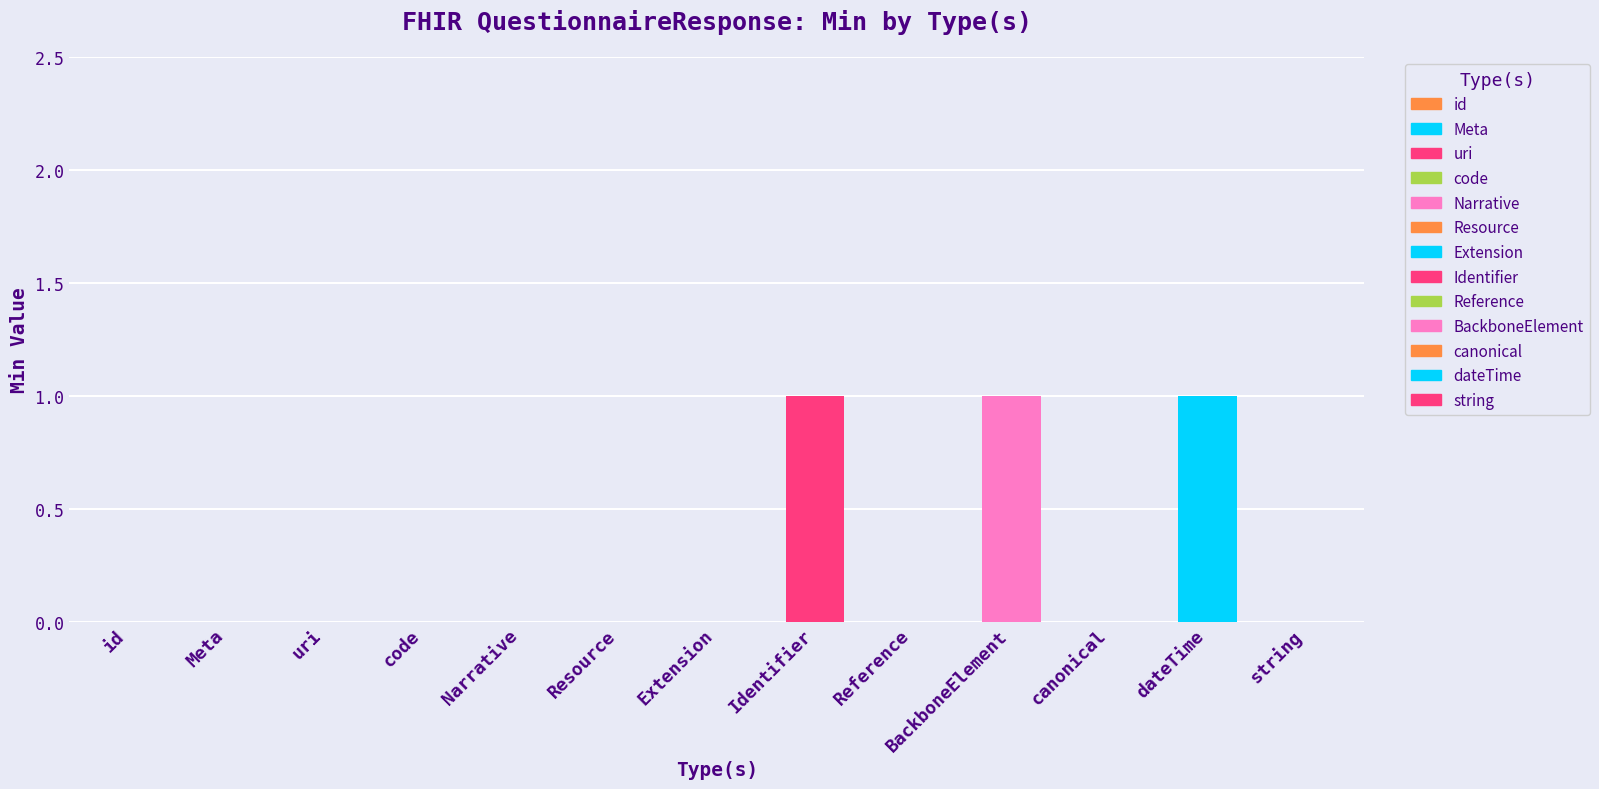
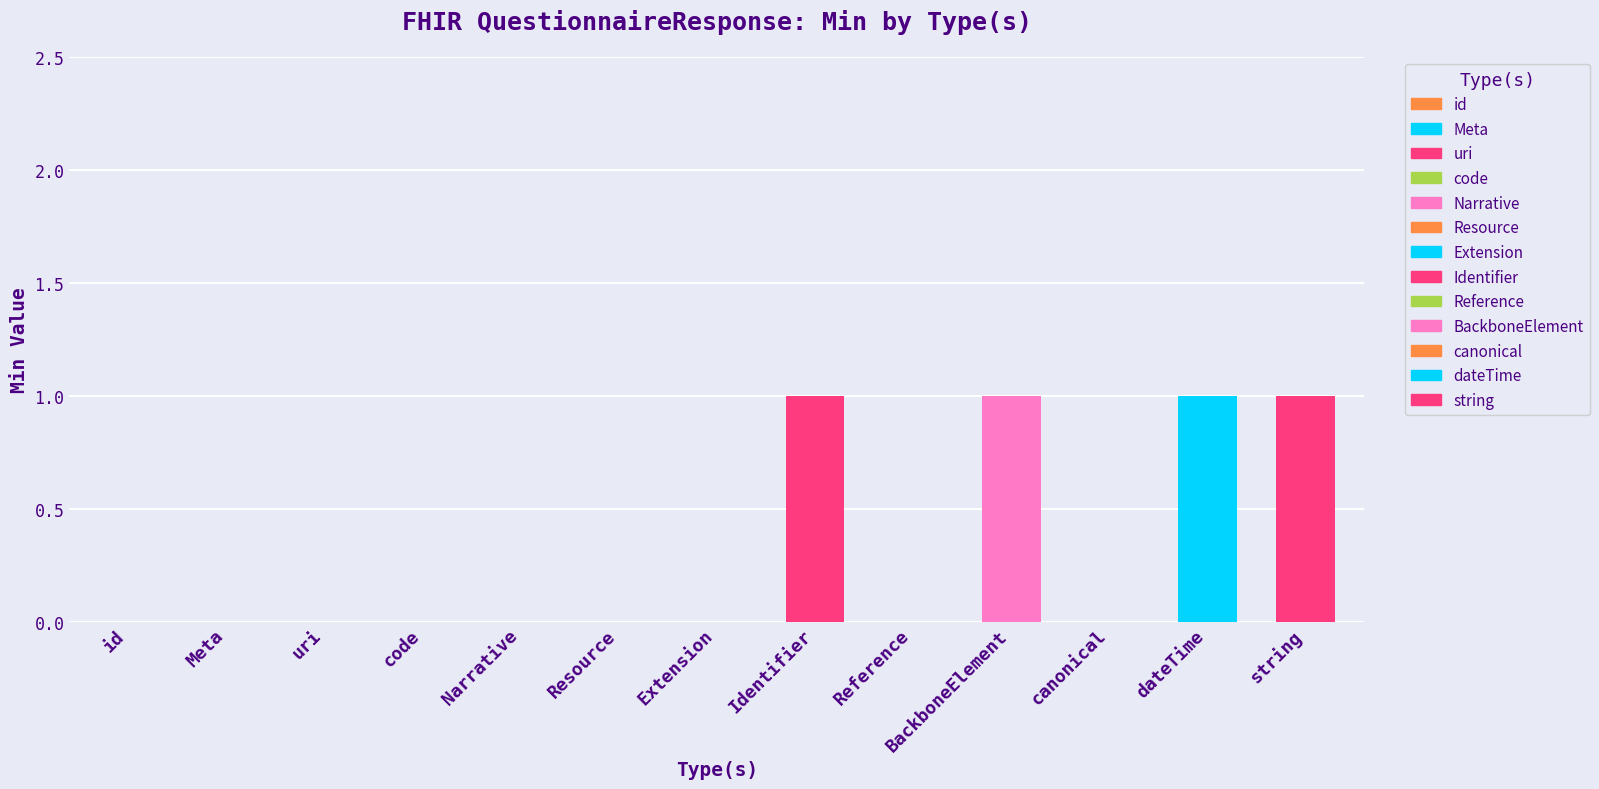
string: 0 -> 1
